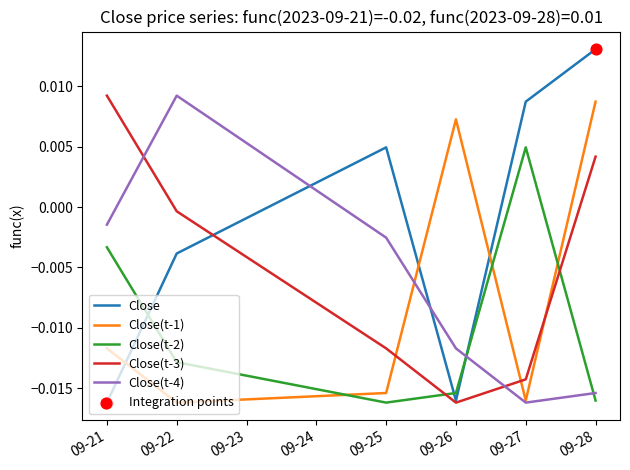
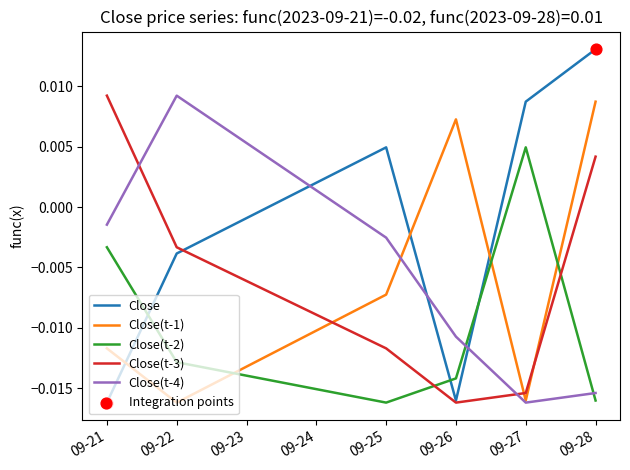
Close(t-3), 09-22: -0.0003 -> -0.0033
Close(t-1), 09-25: -0.0154 -> -0.0072
Close(t-2), 09-26: -0.0154 -> -0.0142
Close(t-4), 09-26: -0.0117 -> -0.0107
Close(t-3), 09-27: -0.0143 -> -0.0154
